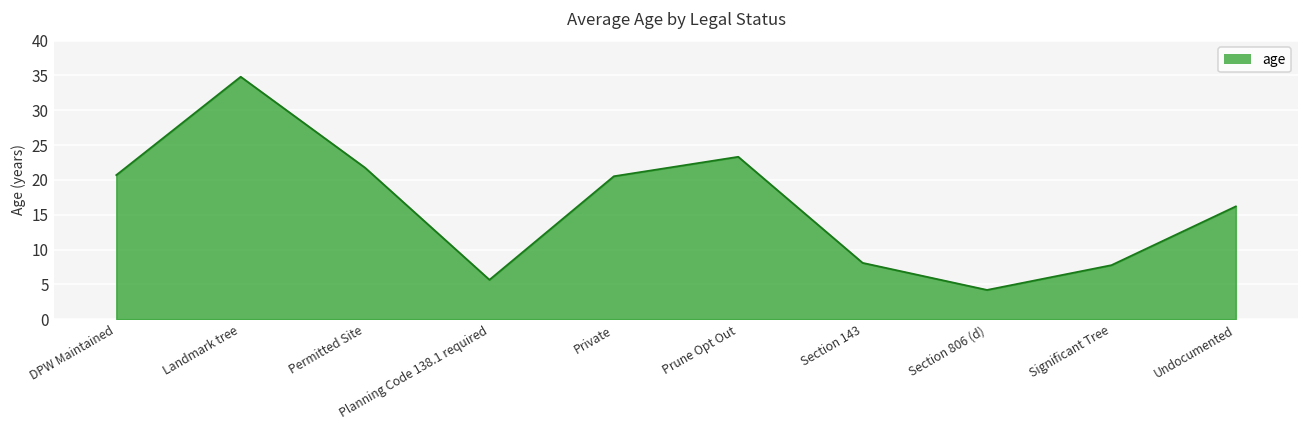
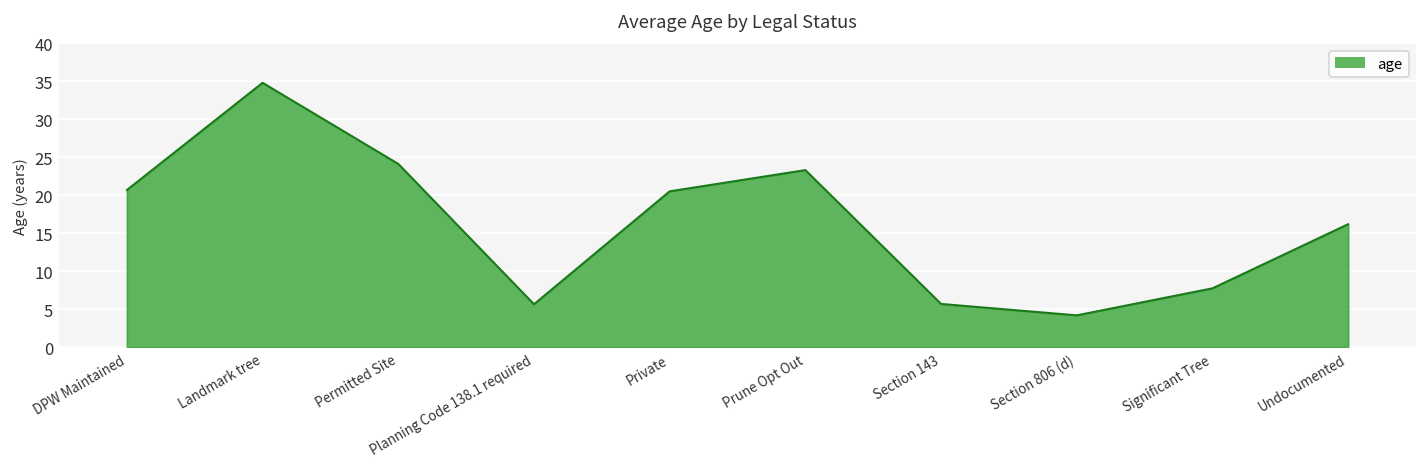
Permitted Site: 22 -> 24
Section 143: 8 -> 6
